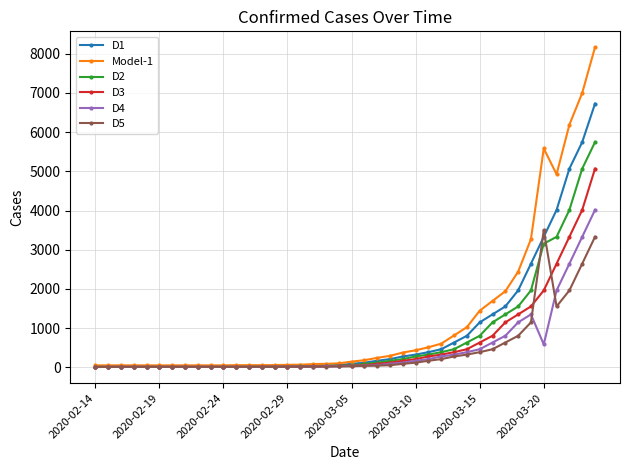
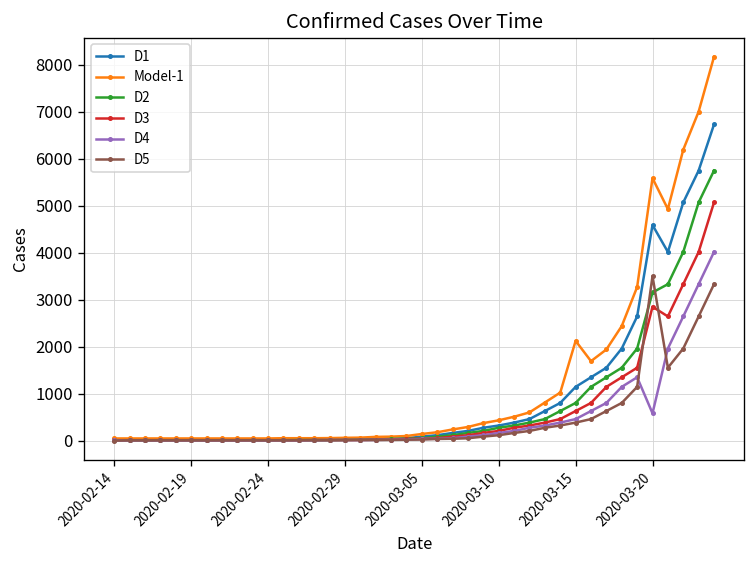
Model-1, 2020-03-15: 1400 -> 2100
D1, 2020-03-20: 3300 -> 4600
D3, 2020-03-20: 2000 -> 2800
